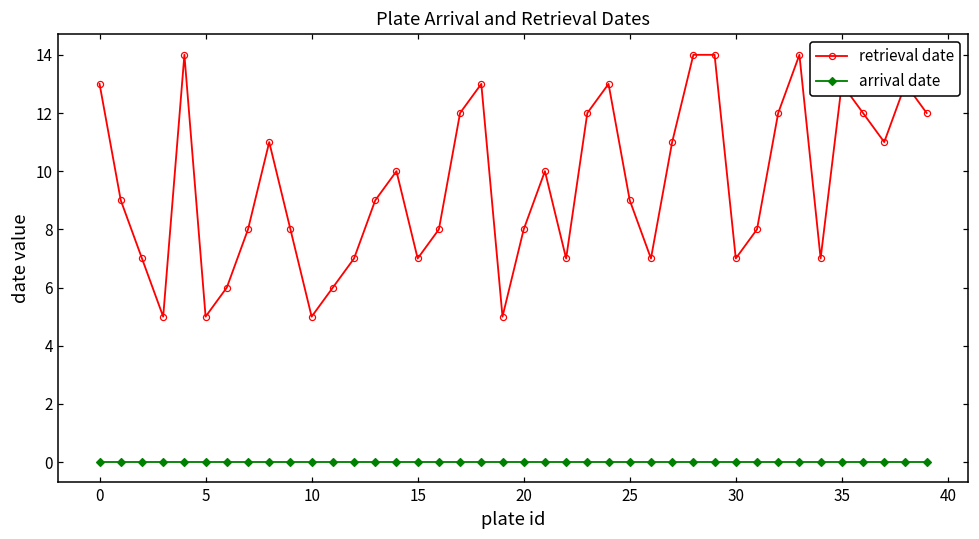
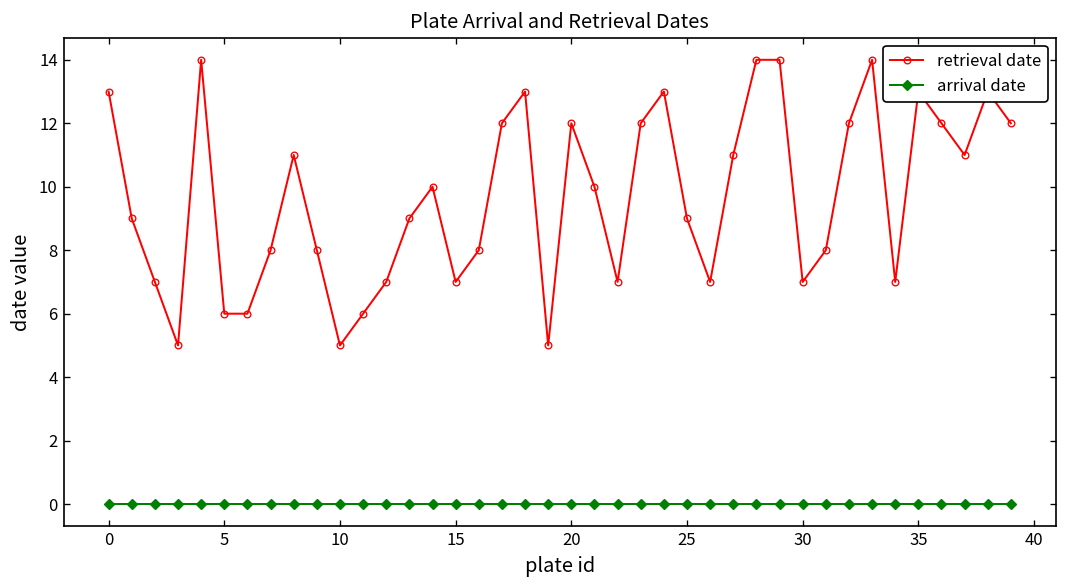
retrieval date, 5: 5 -> 6
retrieval date, 20: 8 -> 12
